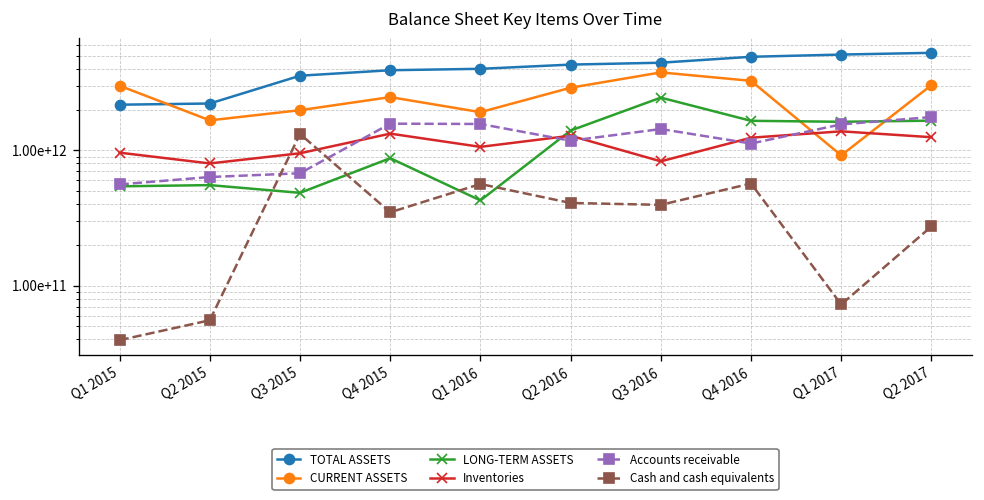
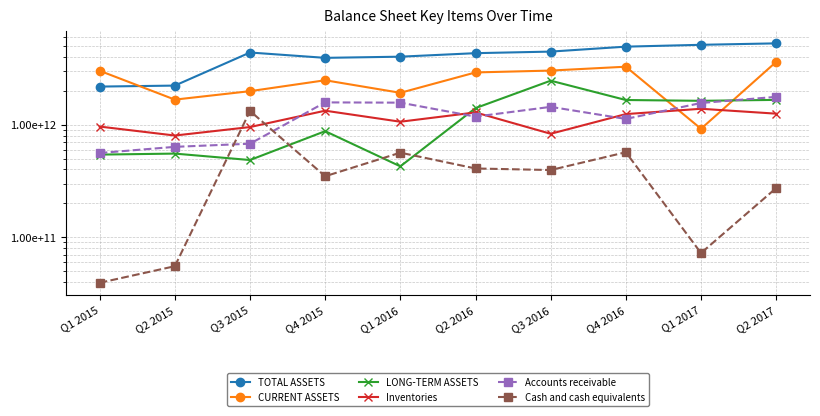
TOTAL ASSETS, Q3 2015: 3600000000000 -> 4400000000000
CURRENT ASSETS, Q3 2016: 3800000000000 -> 3000000000000
CURRENT ASSETS, Q2 2017: 3000000000000 -> 3600000000000
